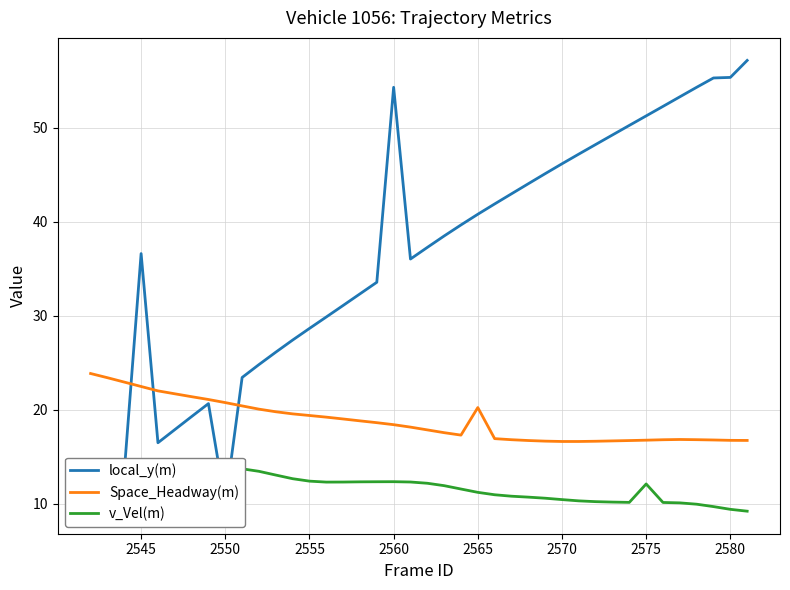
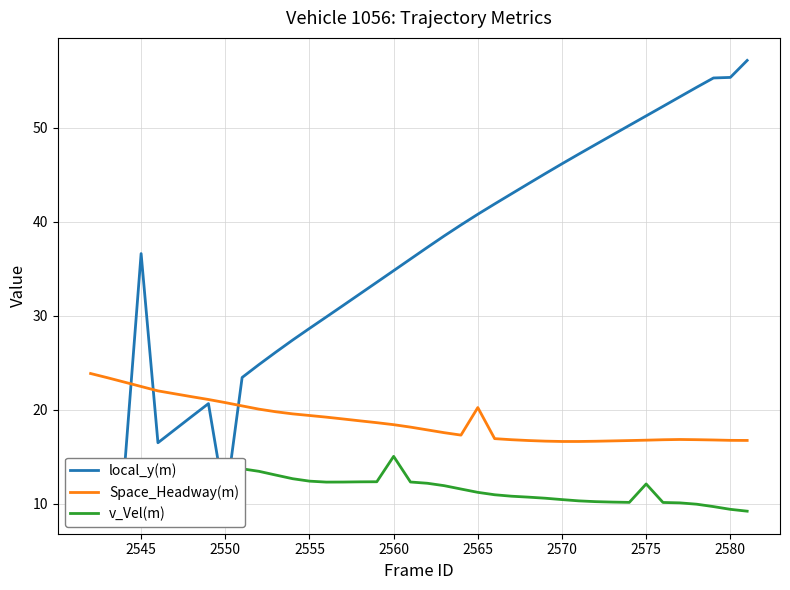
local_y(m), 2560: 54 -> 35
v_Vel(m), 2560: 12 -> 15
